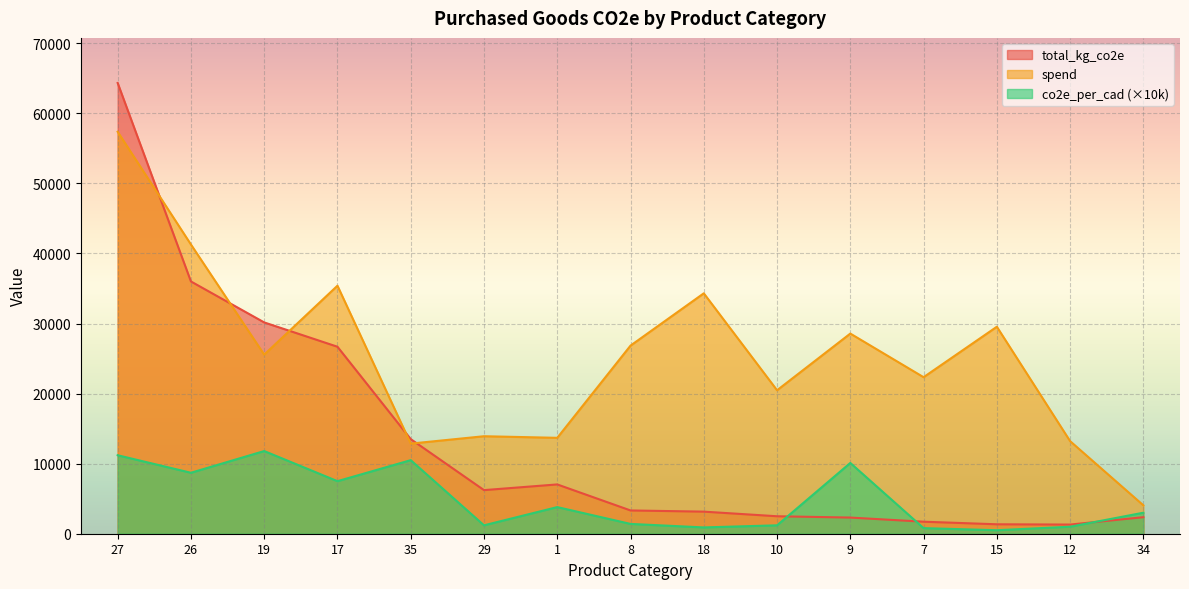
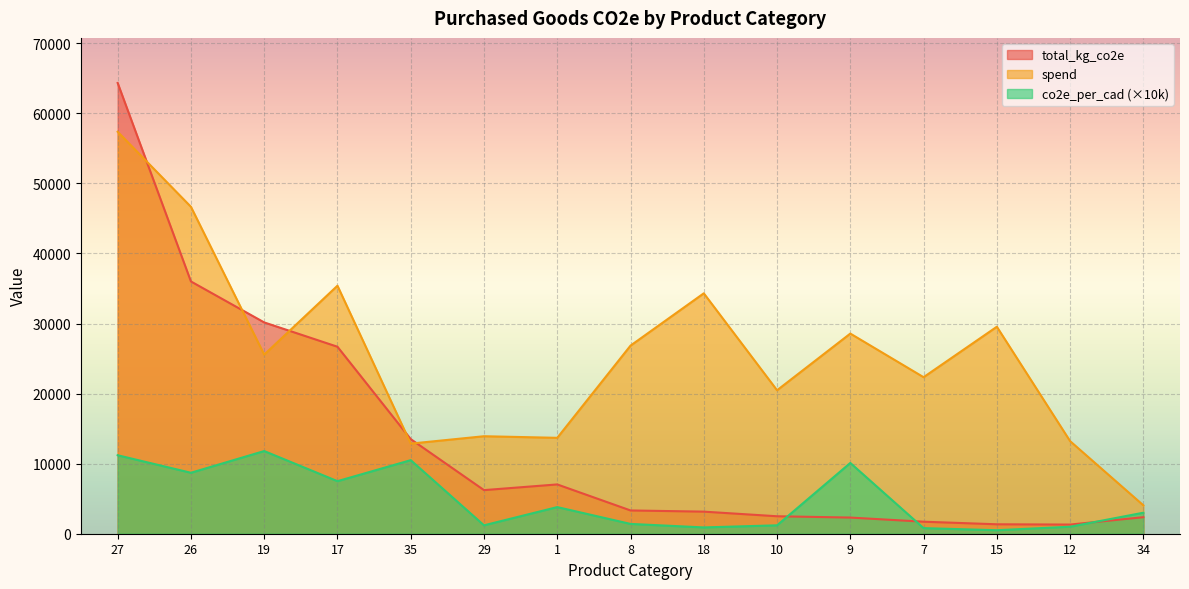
spend, 26: 41000 -> 47000
